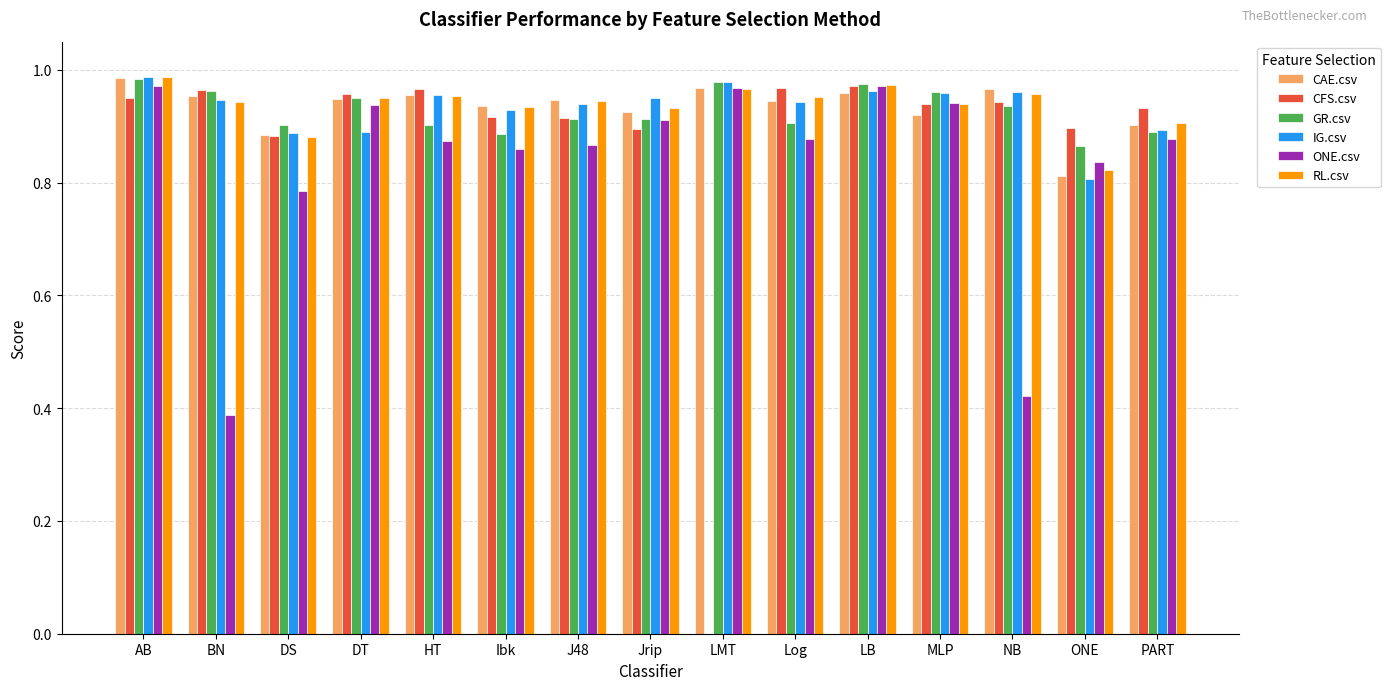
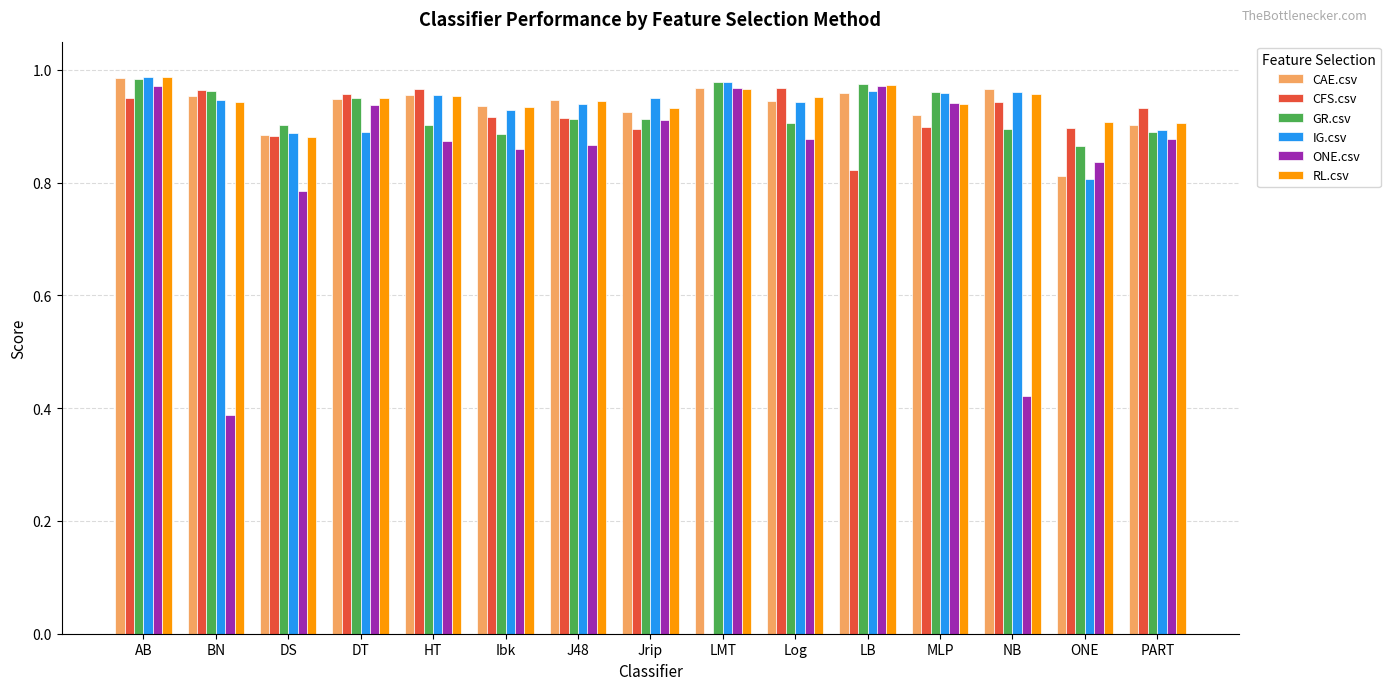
CFS.csv, LB: 0.97 -> 0.82
CFS.csv, MLP: 0.94 -> 0.90
GR.csv, NB: 0.94 -> 0.90
RL.csv, ONE: 0.82 -> 0.91
